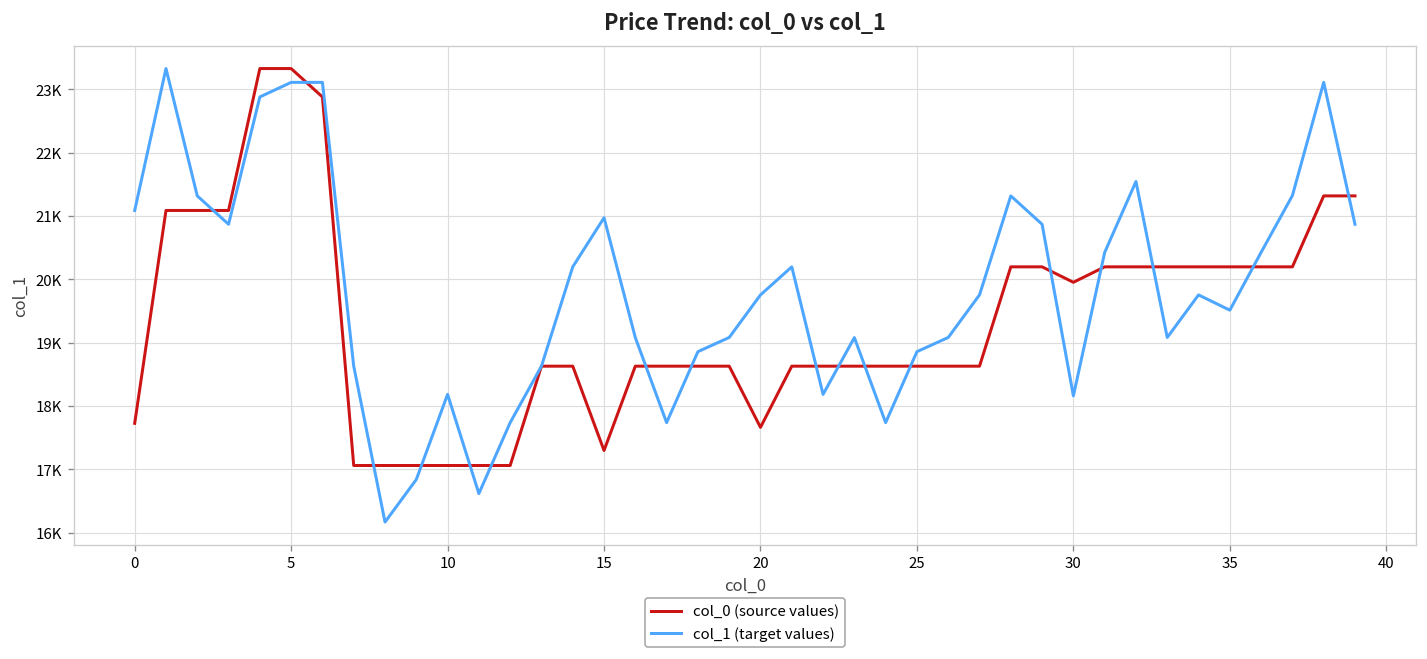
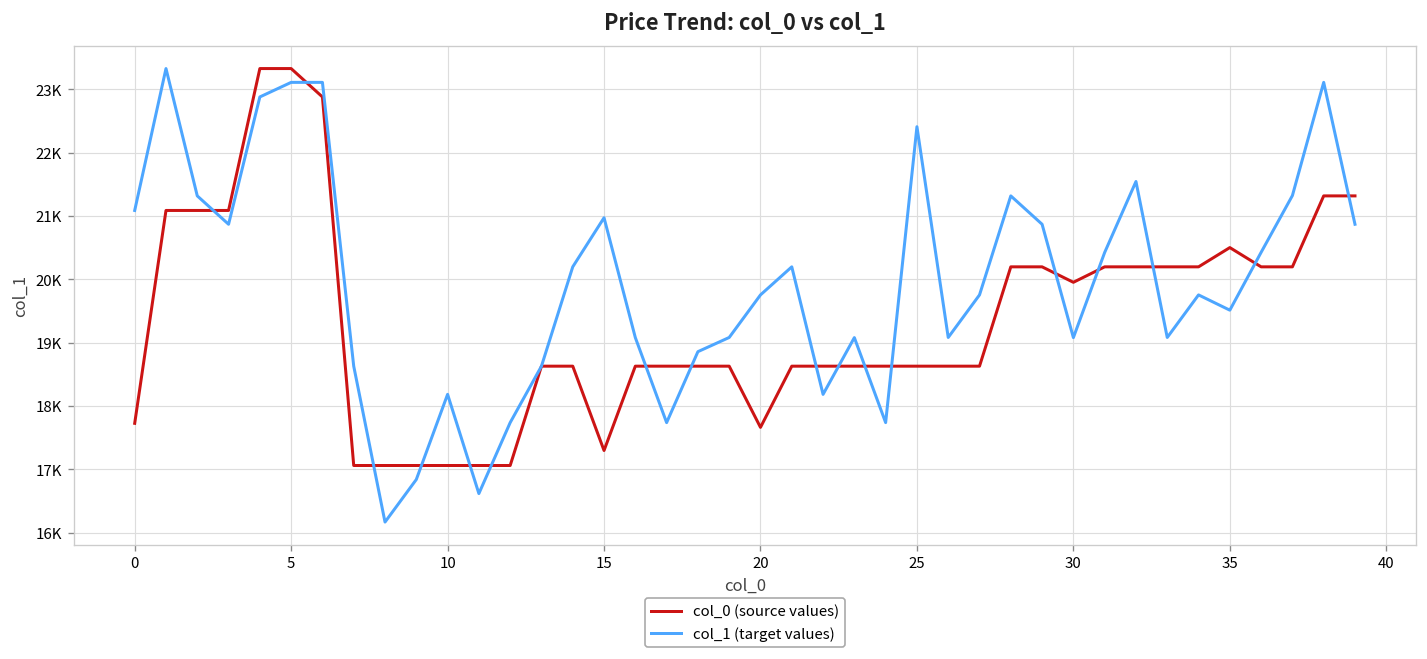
col_1 (target values), 25: 18900 -> 22400
col_1 (target values), 30: 18200 -> 19100
col_0 (source values), 35: 20200 -> 20500
